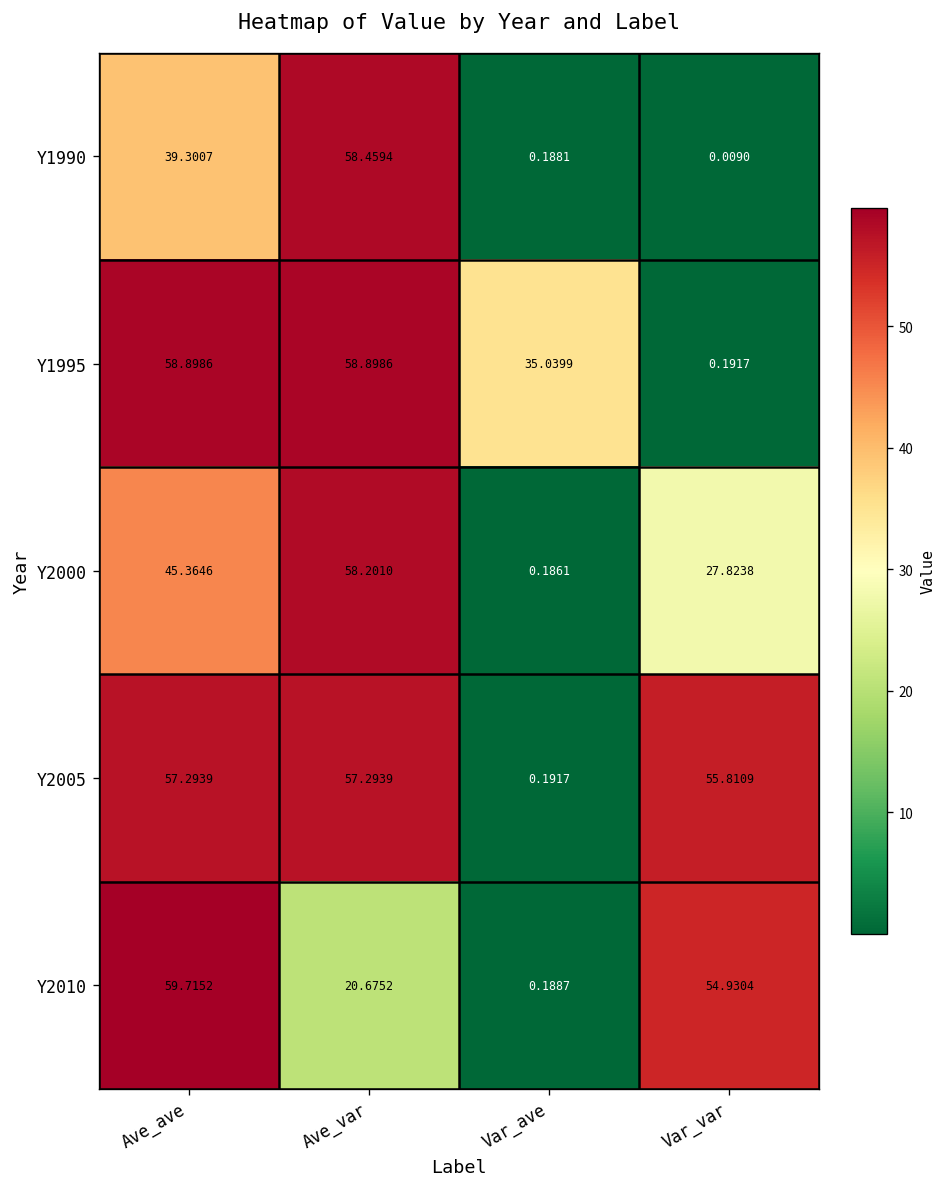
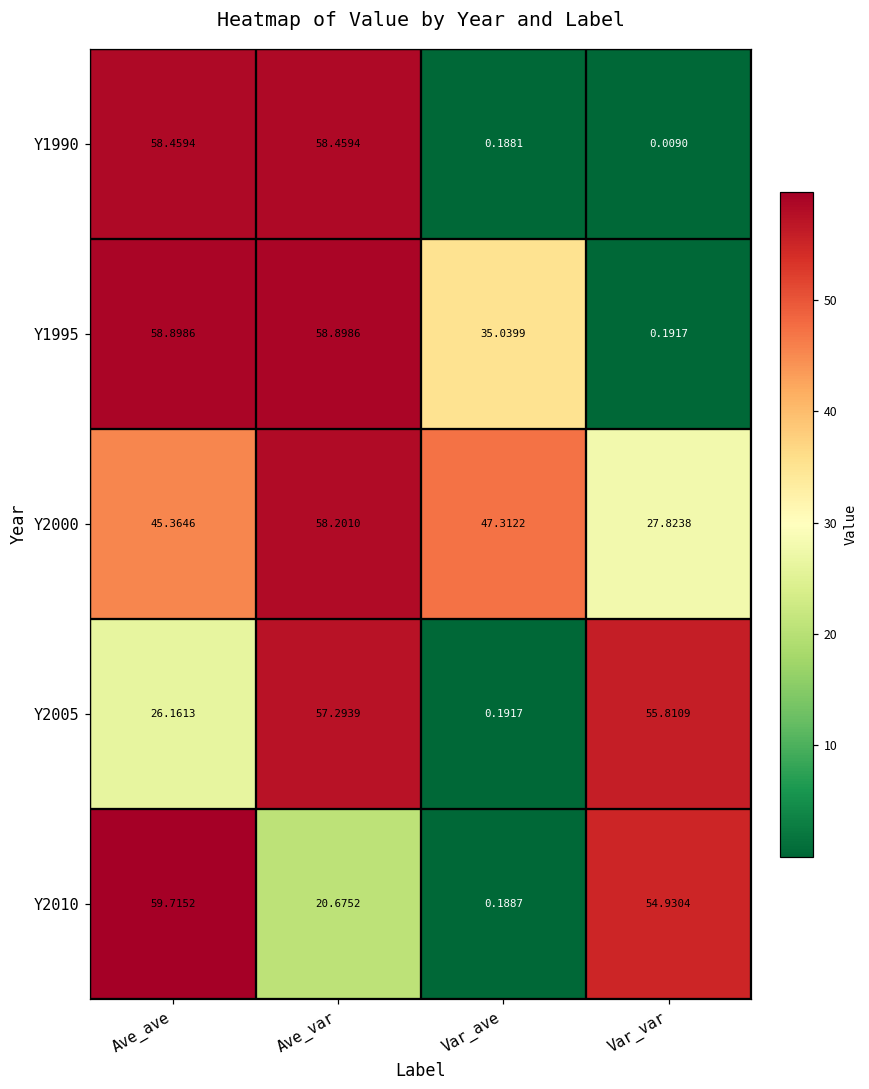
Y1990, Ave_ave: 39.3007 -> 58.4594
Y2000, Var_ave: 0.1861 -> 47.3122
Y2005, Ave_ave: 57.2939 -> 26.1613
